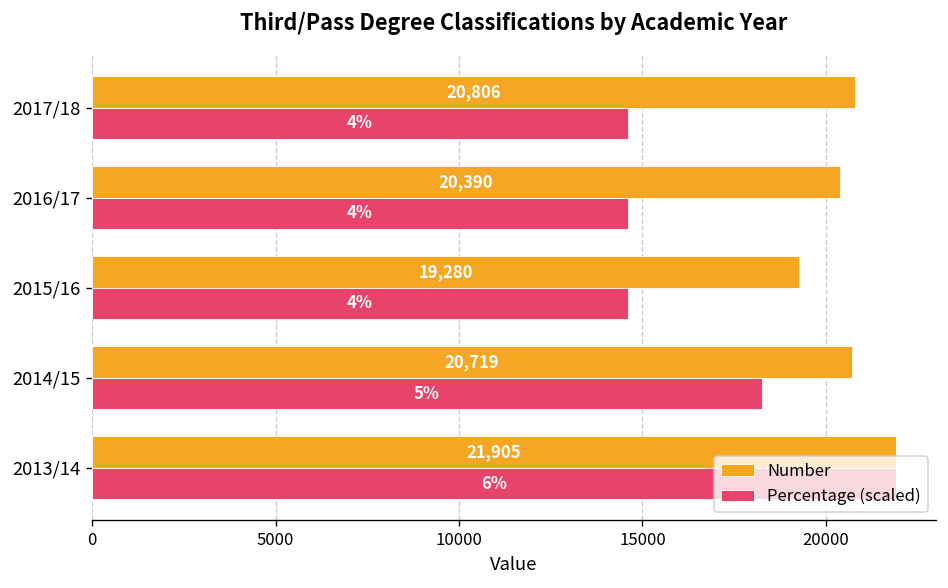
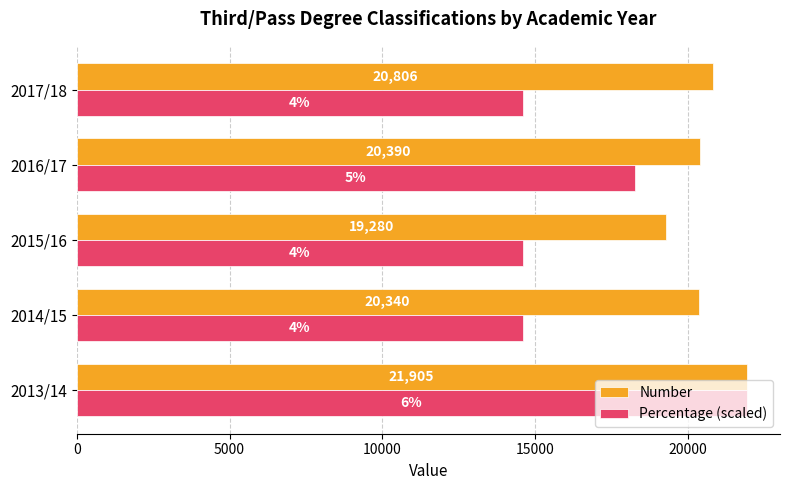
Percentage (scaled), 2016/17: 4% -> 5%
Number, 2014/15: 20,719 -> 20,340
Percentage (scaled), 2014/15: 5% -> 4%
